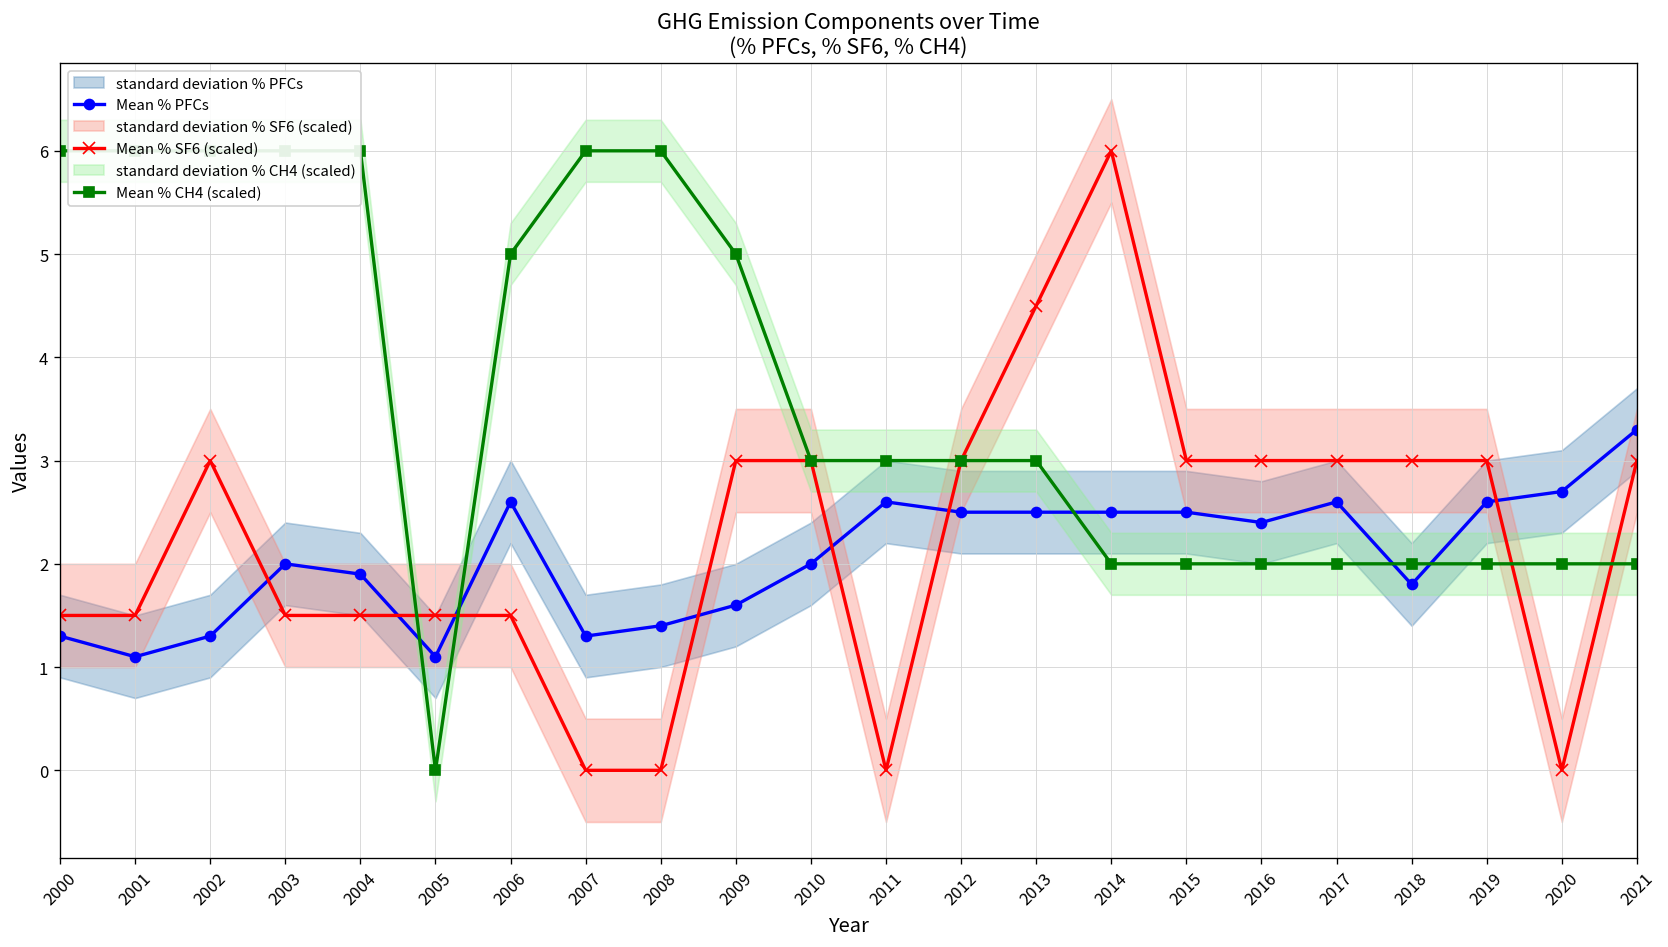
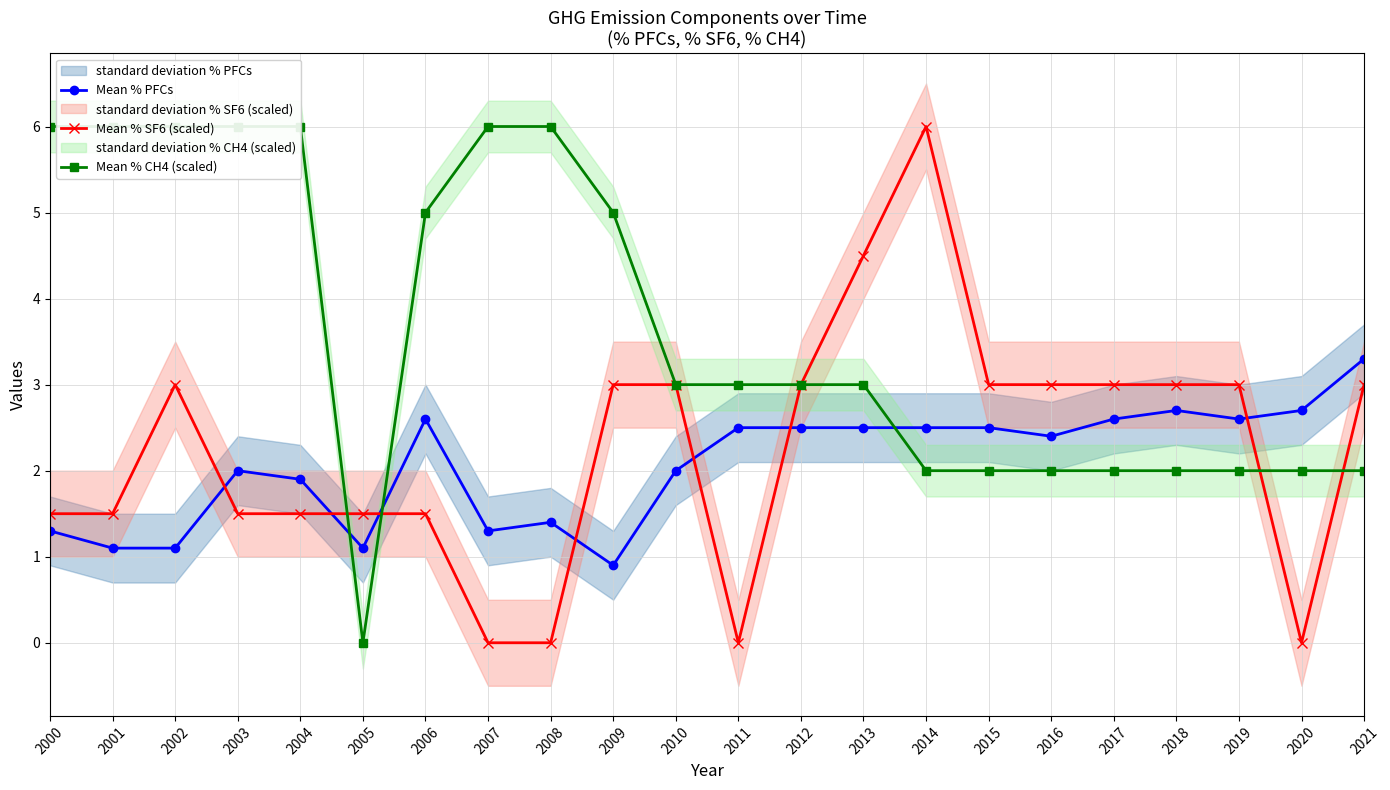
Mean % PFCs, 2002: 1.3 -> 1.1
Mean % PFCs, 2009: 1.6 -> 0.9
Mean % PFCs, 2011: 2.6 -> 2.5
Mean % PFCs, 2018: 1.8 -> 2.7
